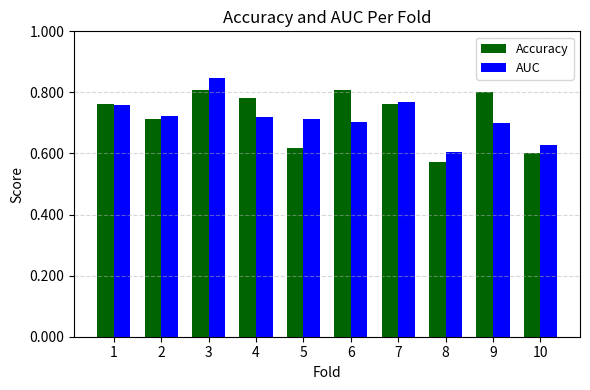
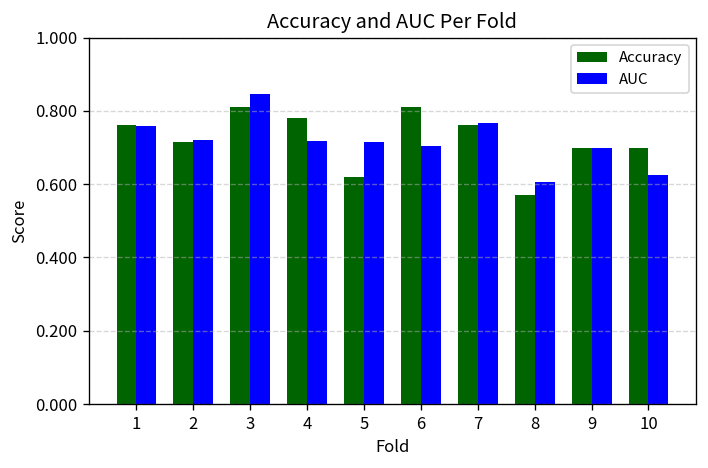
Accuracy, 9: 0.8 -> 0.7
Accuracy, 10: 0.6 -> 0.7
